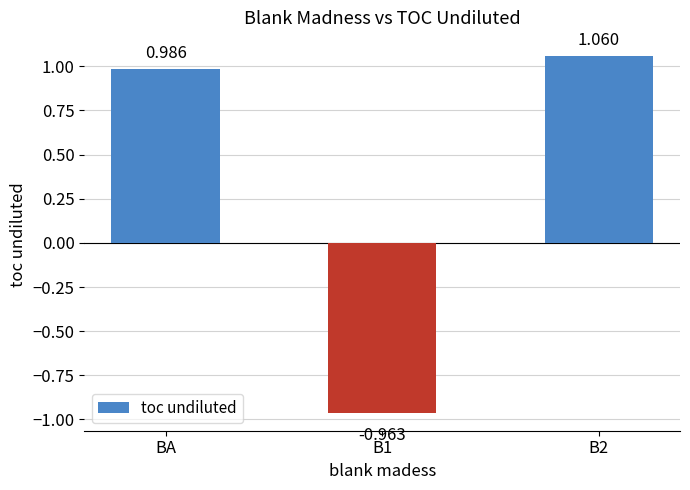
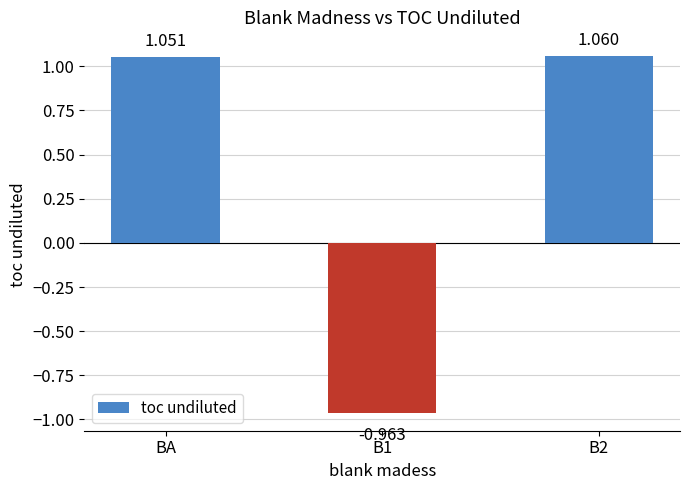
BA: 0.986 -> 1.051
